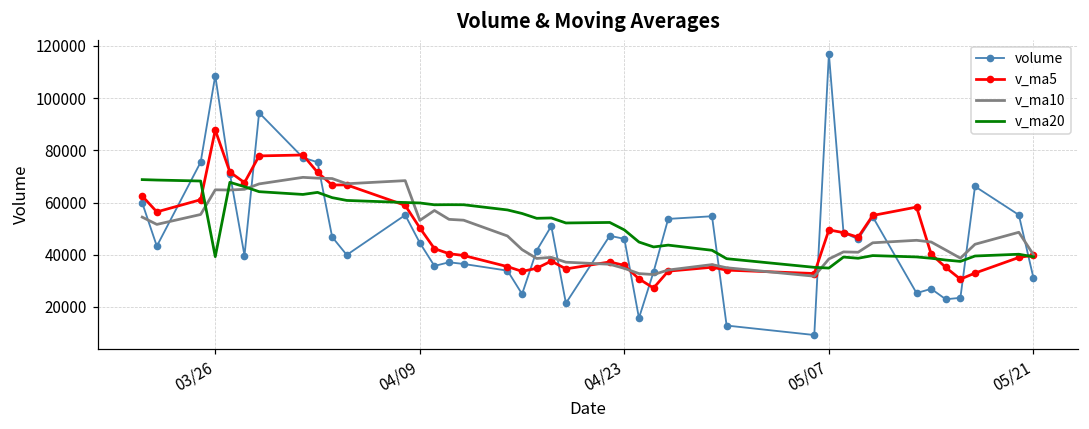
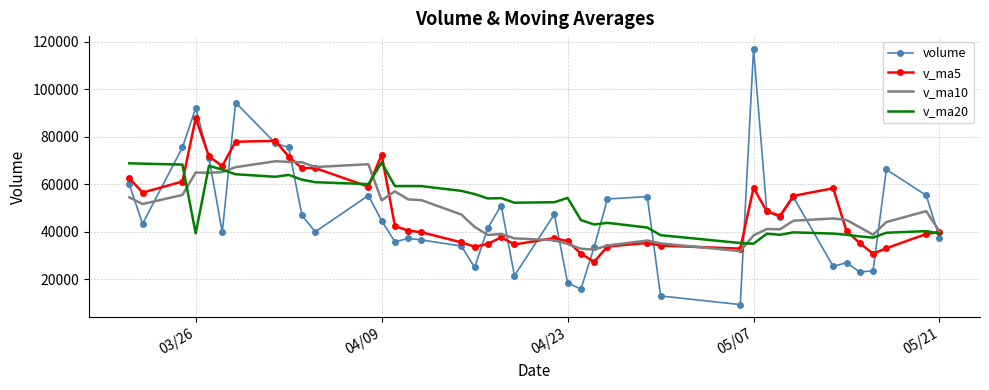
volume, 03/26: 109000 -> 92000
v_ma5, 04/09: 50000 -> 72000
v_ma20, 04/09: 60000 -> 69000
volume, 04/23: 46000 -> 18000
v_ma20, 04/23: 50000 -> 54000
v_ma5, 05/07: 50000 -> 58000
volume, 05/21: 31000 -> 37000
